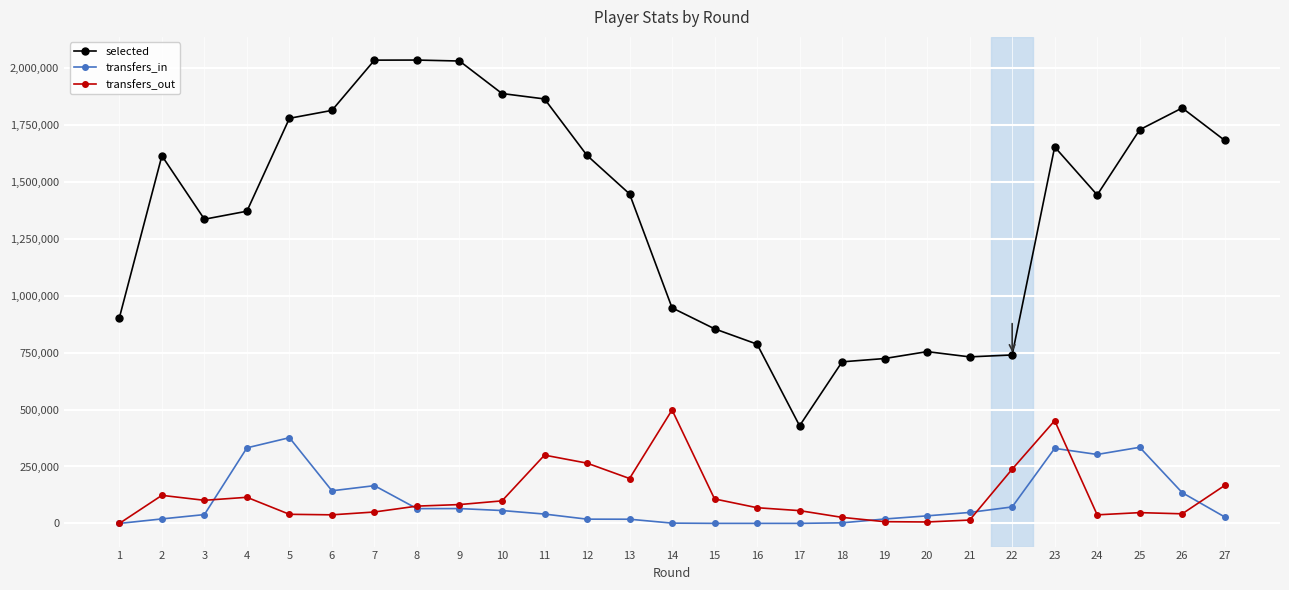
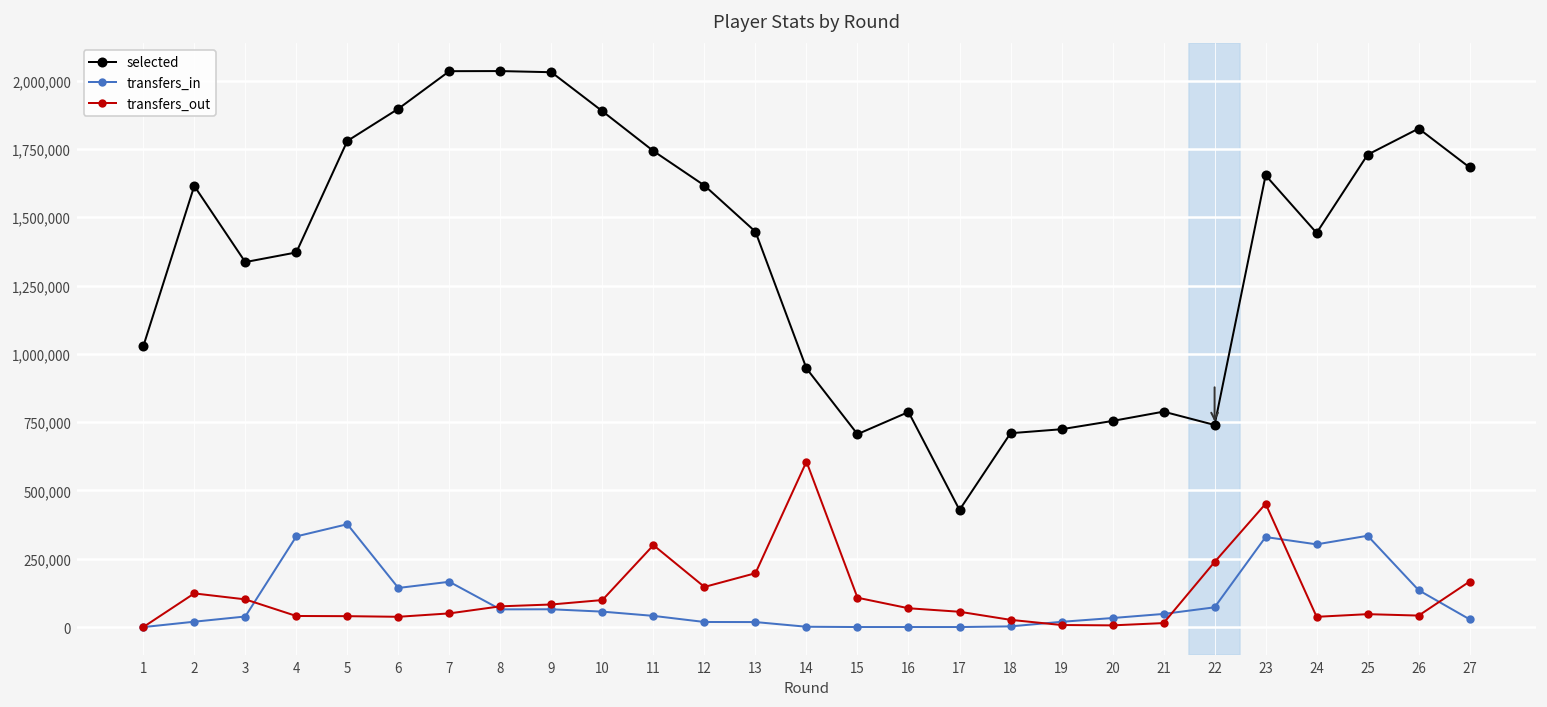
selected, 1: 900,000 -> 1,030,000
transfers_out, 4: 110,000 -> 40,000
selected, 6: 1,810,000 -> 1,900,000
selected, 11: 1,860,000 -> 1,740,000
transfers_out, 12: 260,000 -> 150,000
transfers_out, 14: 500,000 -> 610,000
selected, 15: 850,000 -> 710,000
selected, 21: 730,000 -> 790,000
